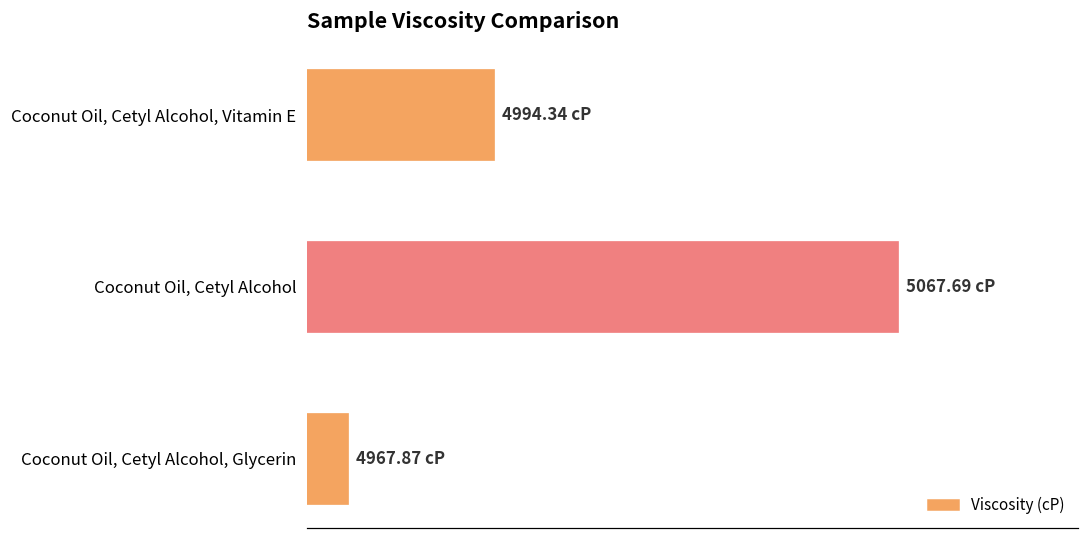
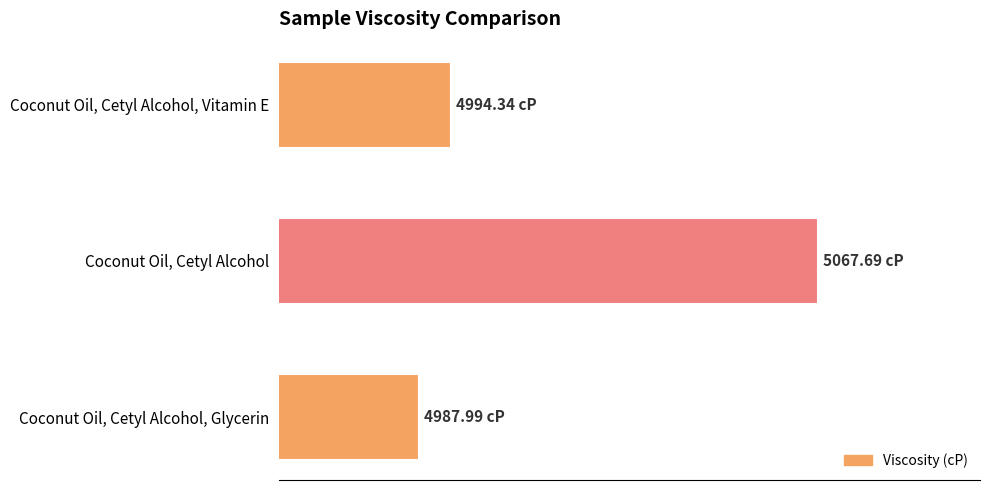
Coconut Oil, Cetyl Alcohol, Glycerin: 4967.87 -> 4987.99
